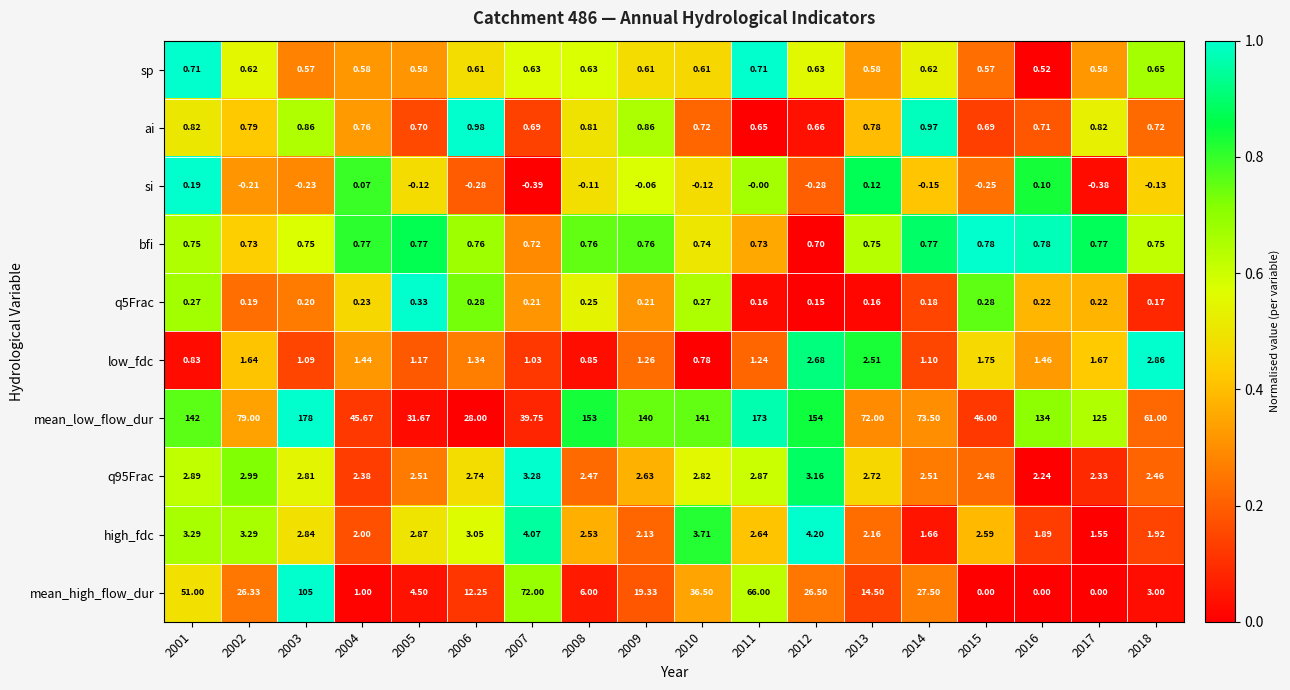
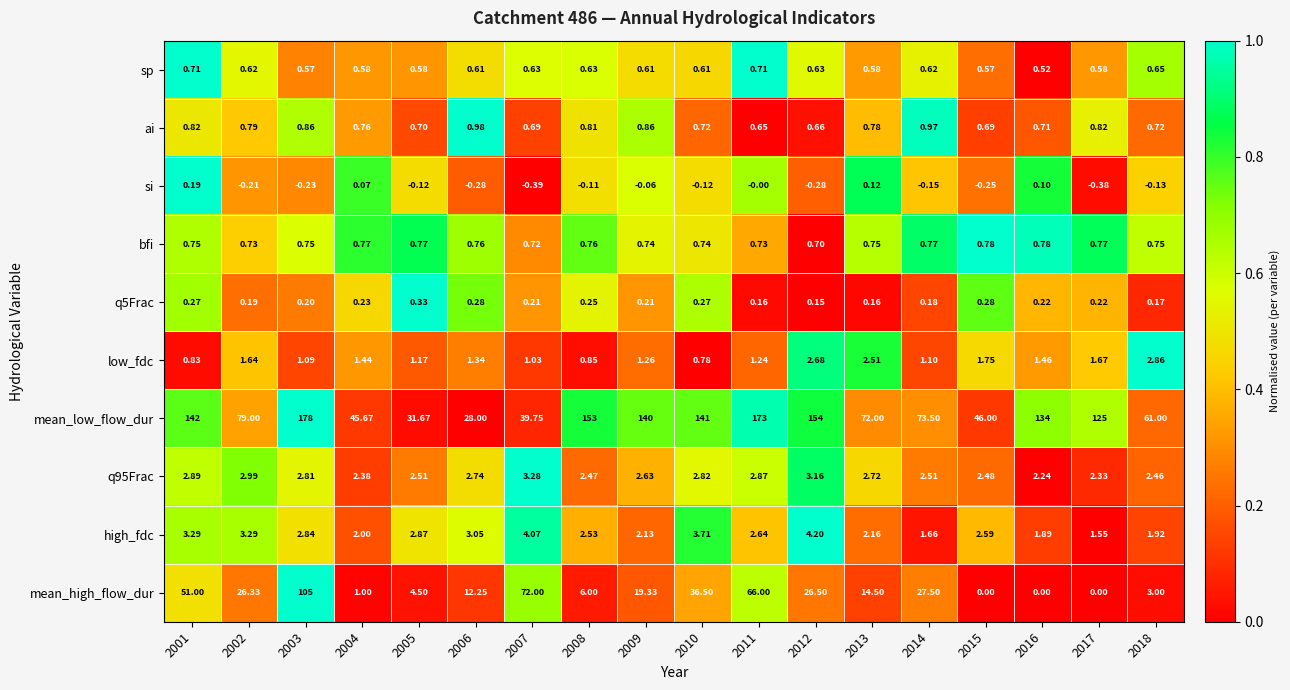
bfi, 2009: 0.76 -> 0.74
